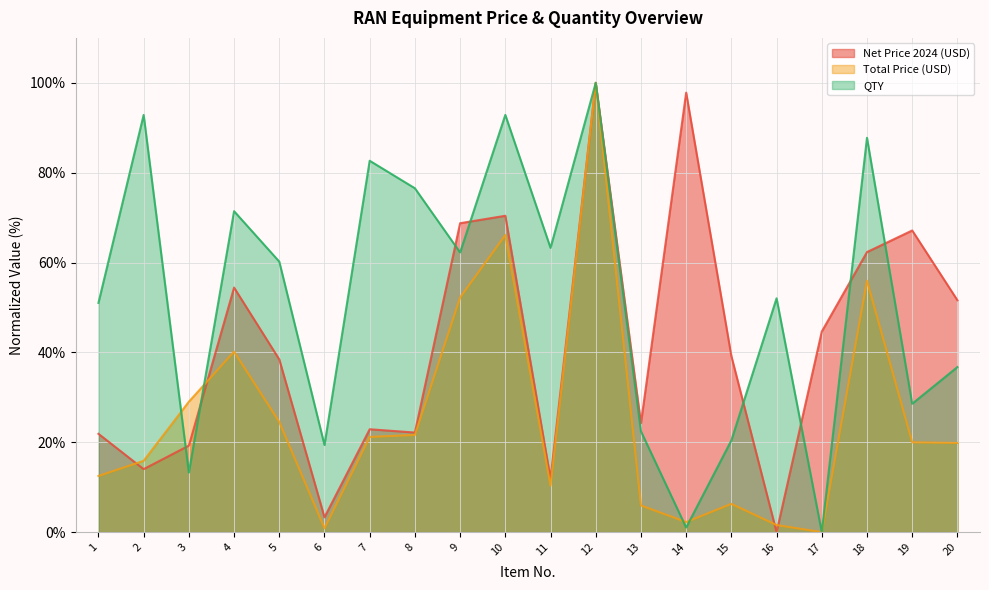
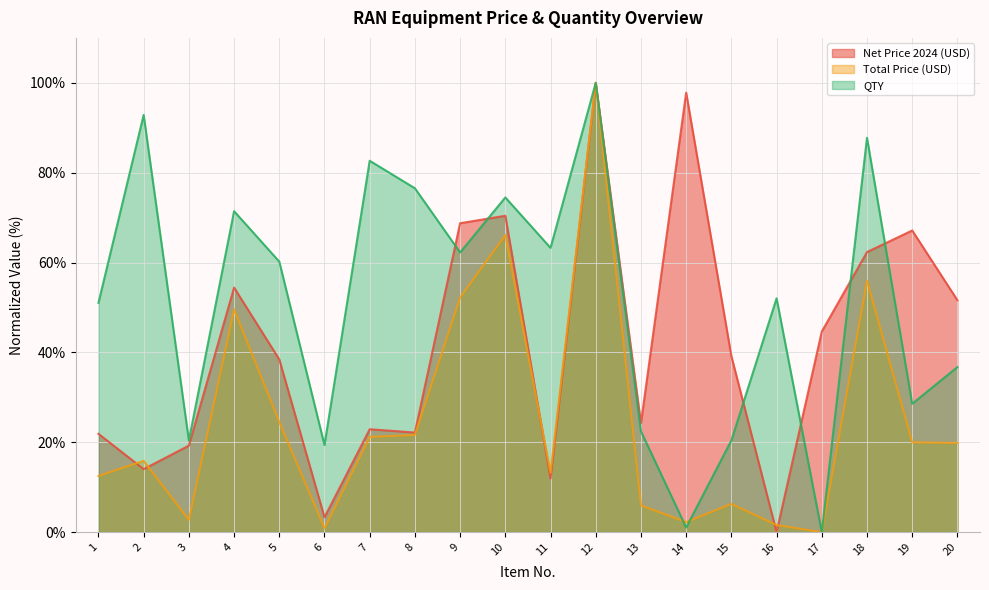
Total Price (USD), 3: 29% -> 3%
QTY, 3: 13% -> 20%
Total Price (USD), 4: 40% -> 50%
QTY, 10: 93% -> 74%
Total Price (USD), 11: 10% -> 13%
